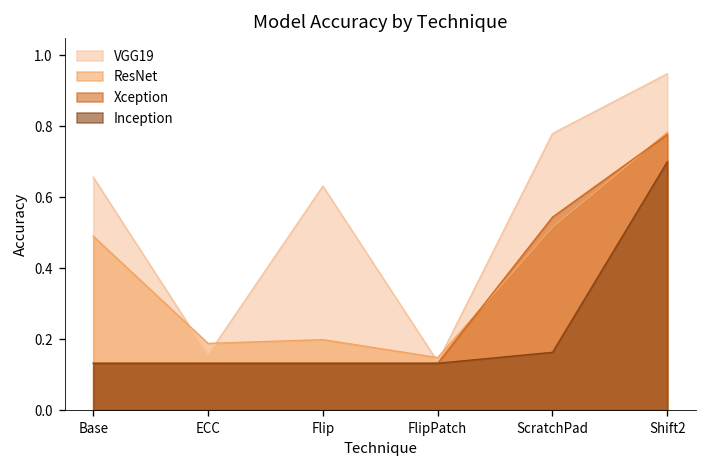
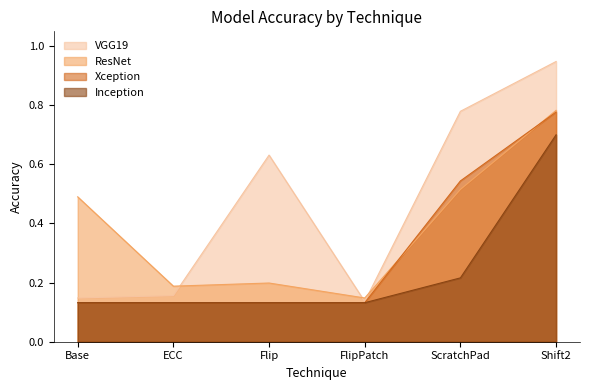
VGG19, Base: 0.66 -> 0.15
Inception, ScratchPad: 0.16 -> 0.22
